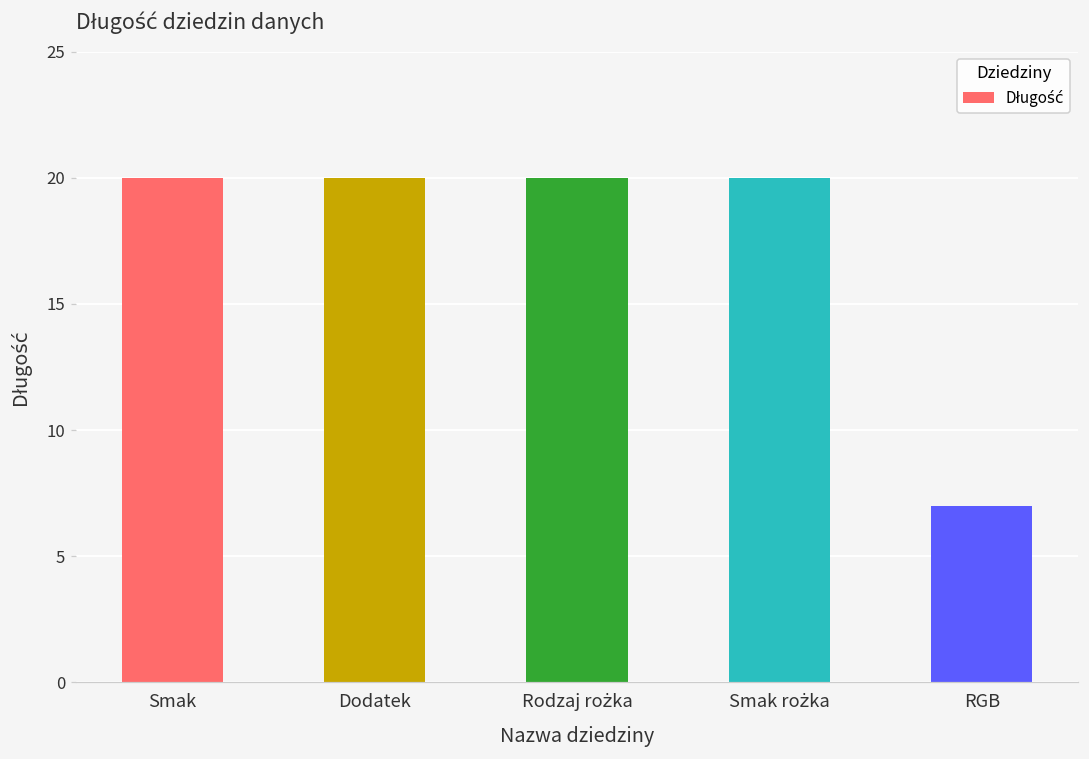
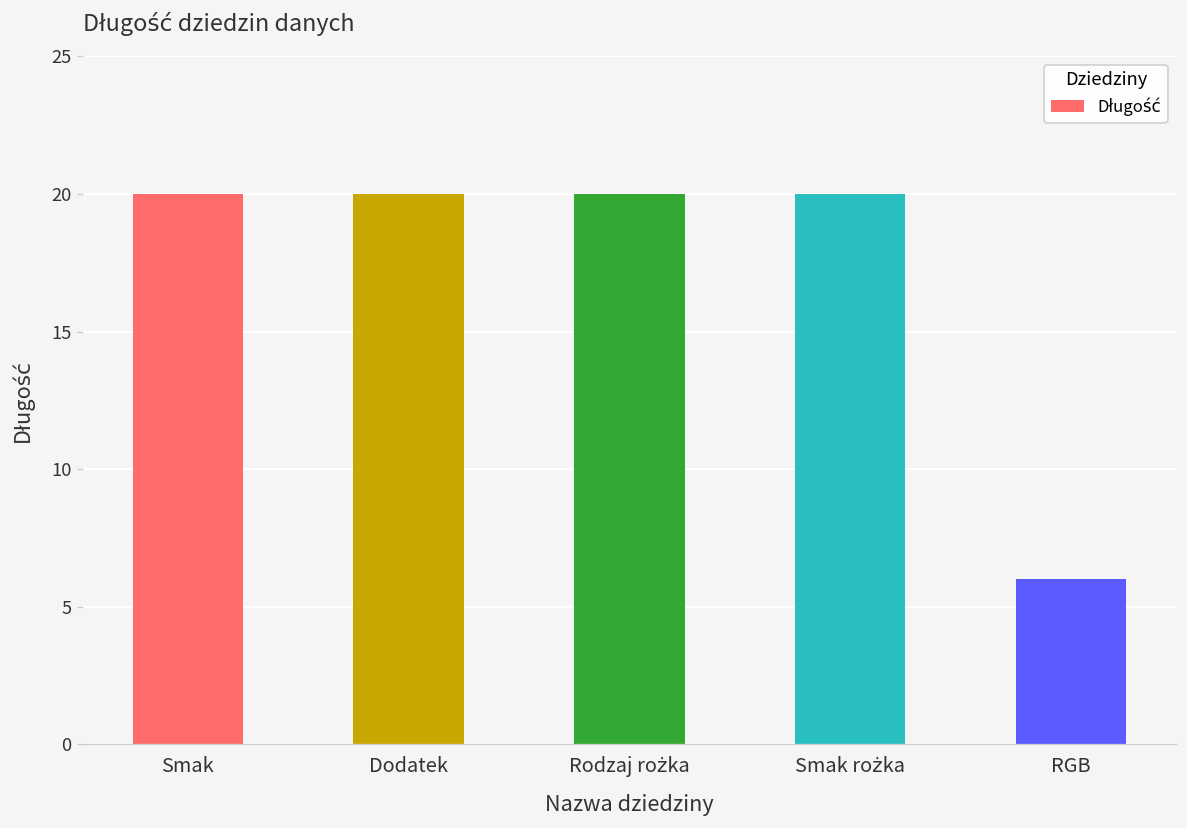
RGB: 7 -> 6
